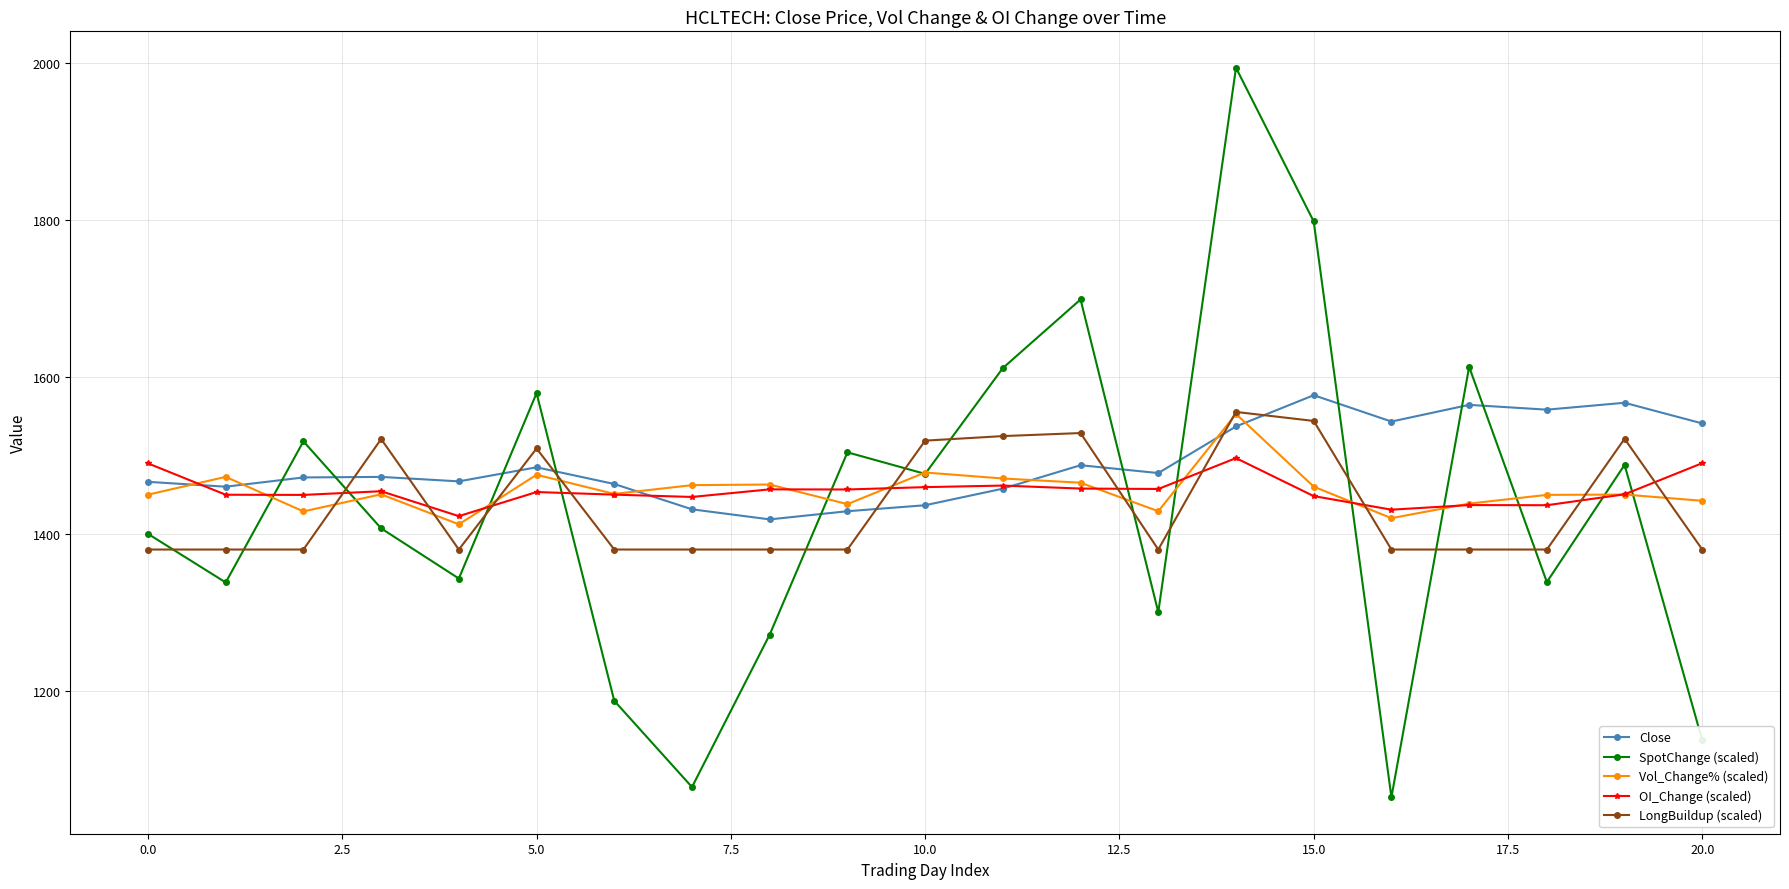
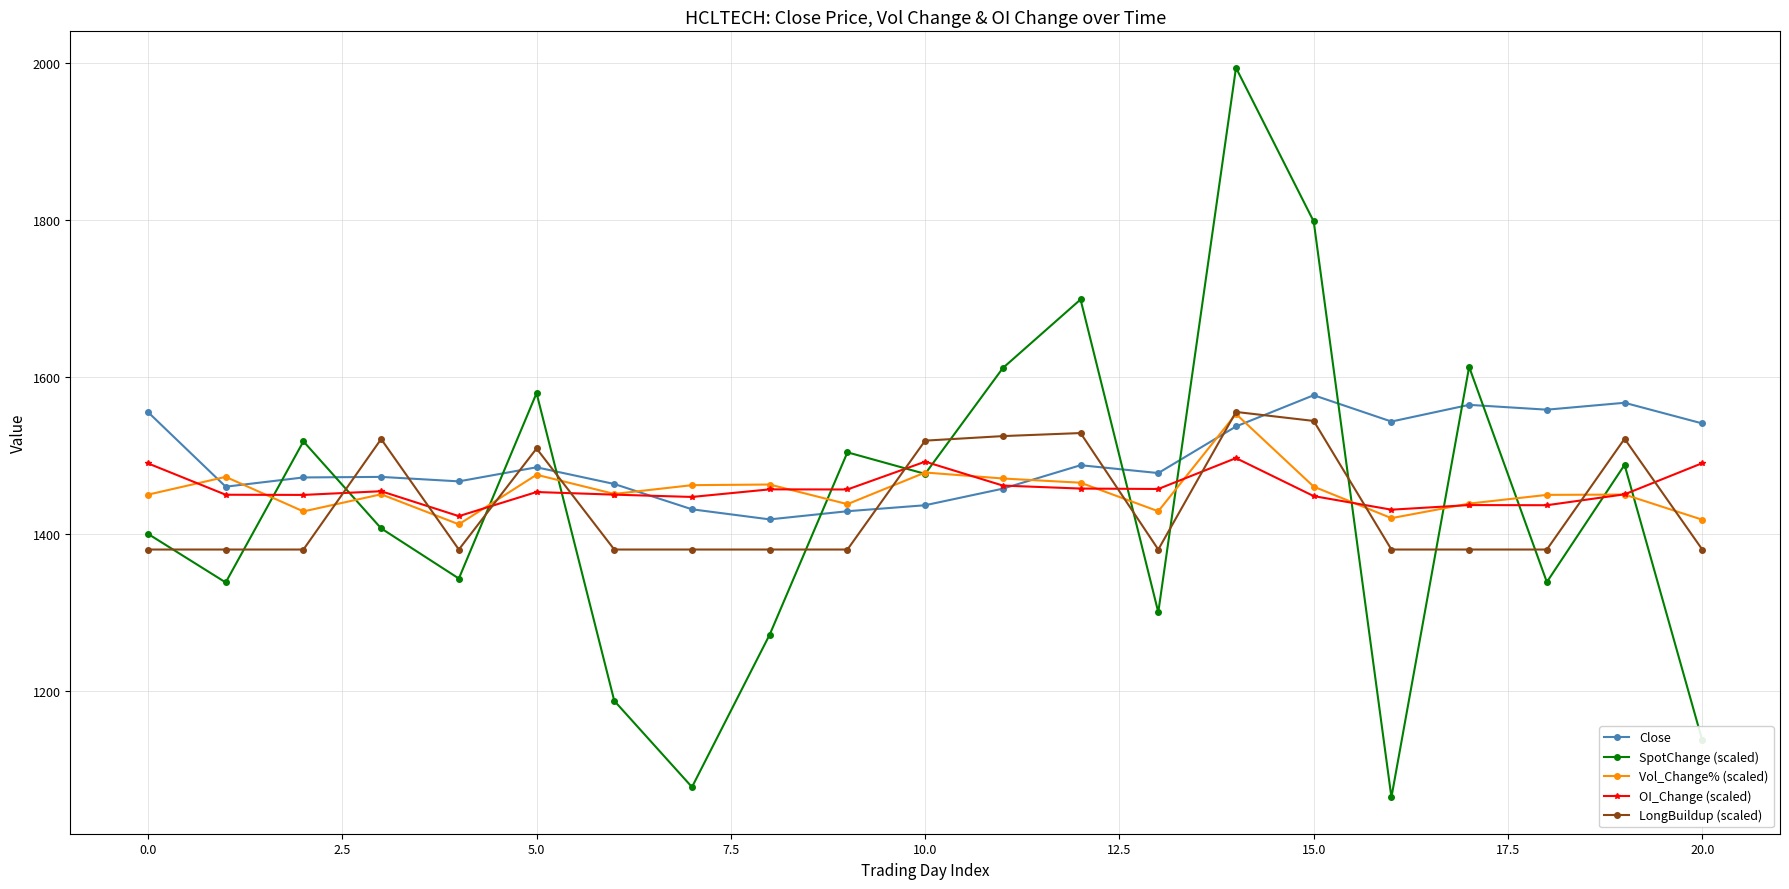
Close, 0.0: 1470 -> 1560
OI_Change (scaled), 10.0: 1460 -> 1490
Vol_Change% (scaled), 20.0: 1440 -> 1420
